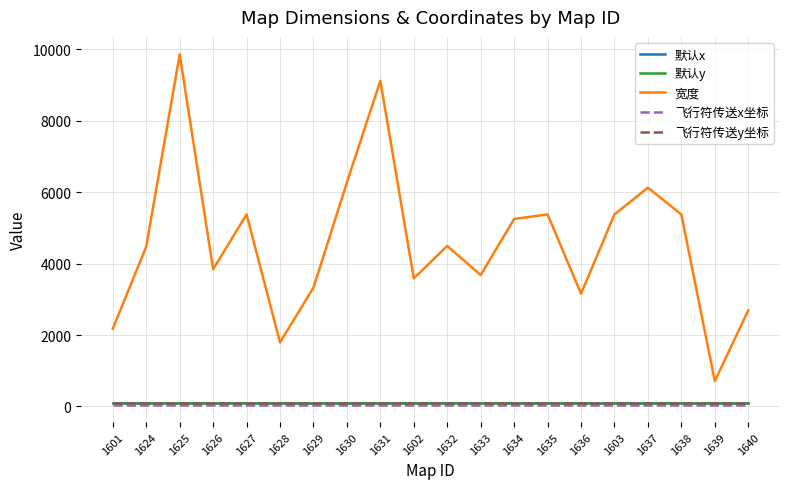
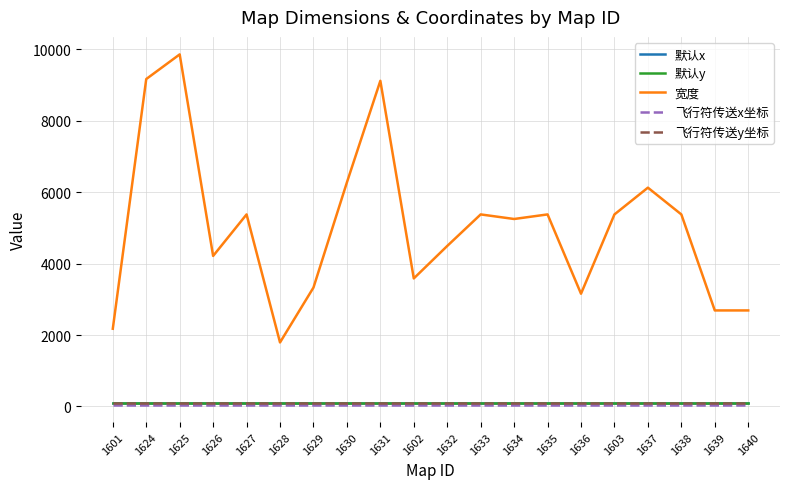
宽度, 1624: 4500 -> 9200
宽度, 1626: 3800 -> 4200
宽度, 1633: 3700 -> 5400
宽度, 1639: 700 -> 2700
